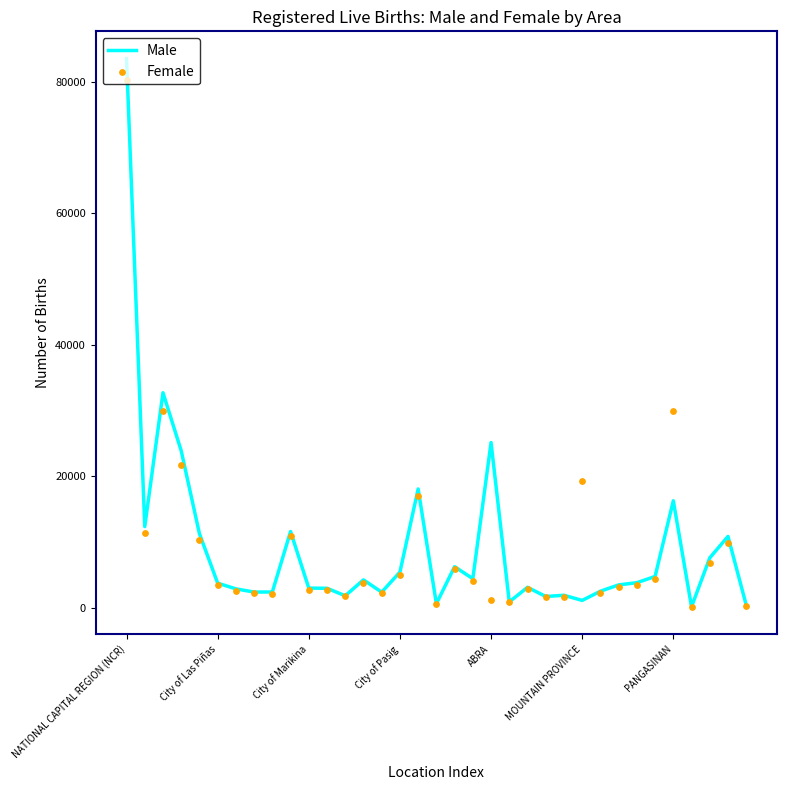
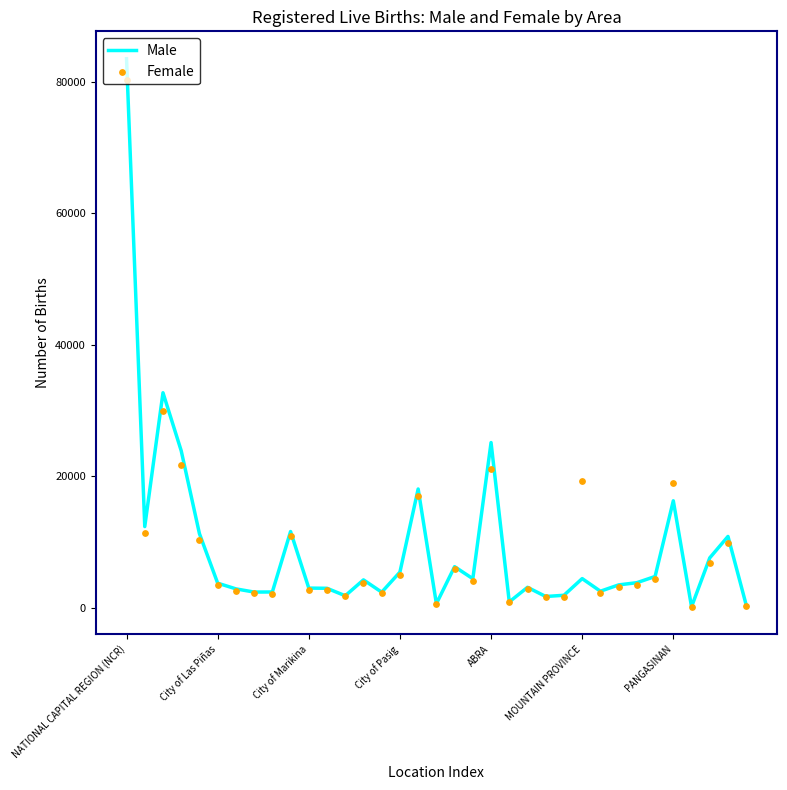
Female, ABRA: 1000 -> 21000
Male, MOUNTAIN PROVINCE: 1000 -> 4000
Female, PANGASINAN: 30000 -> 19000
